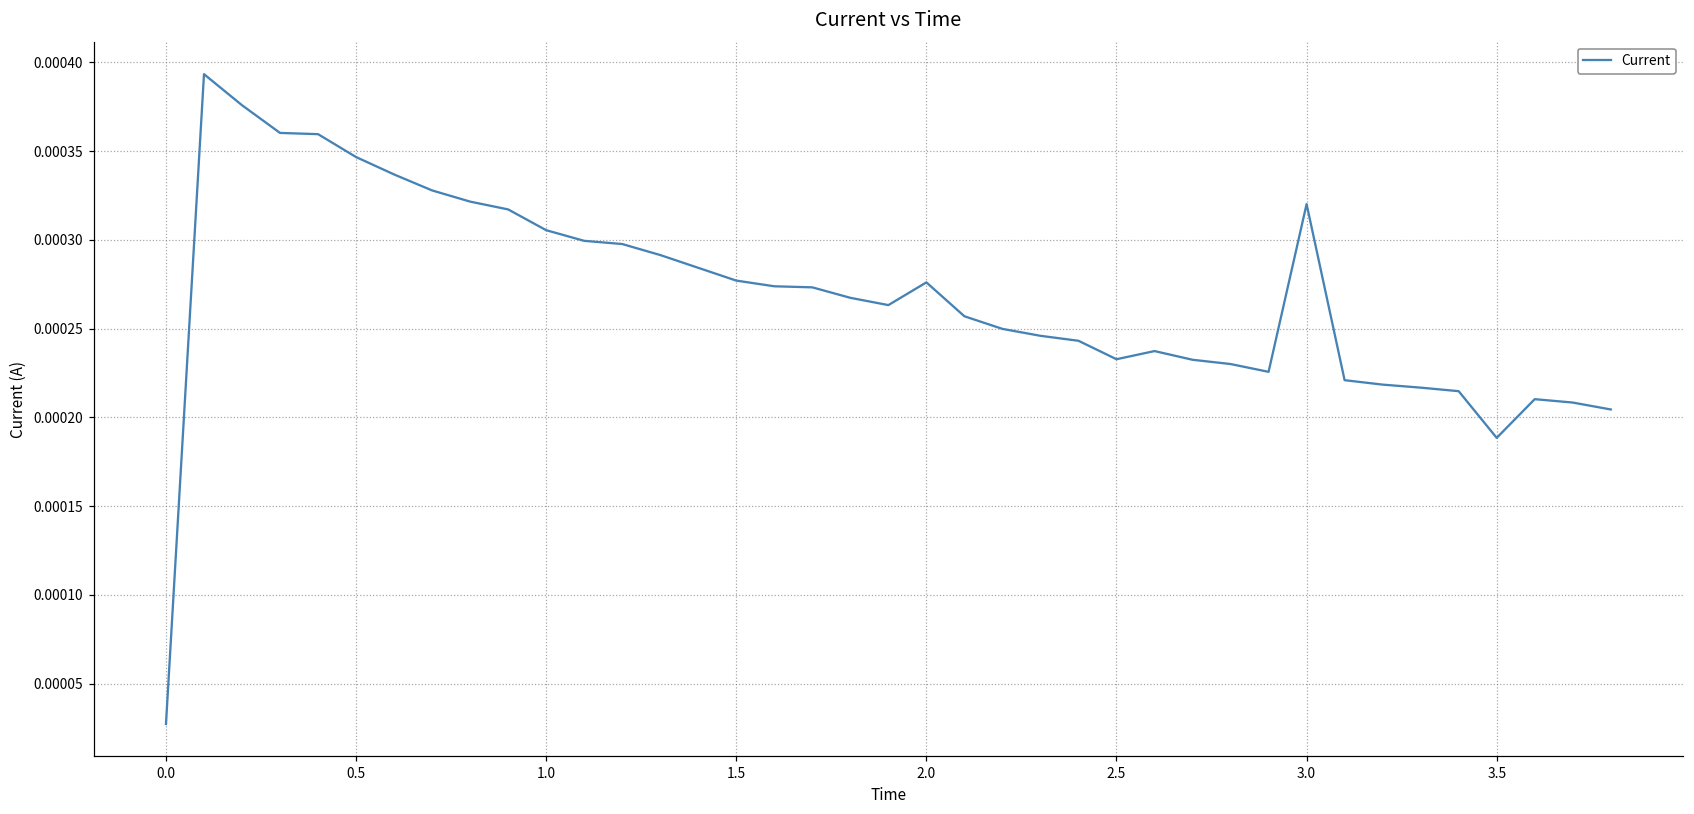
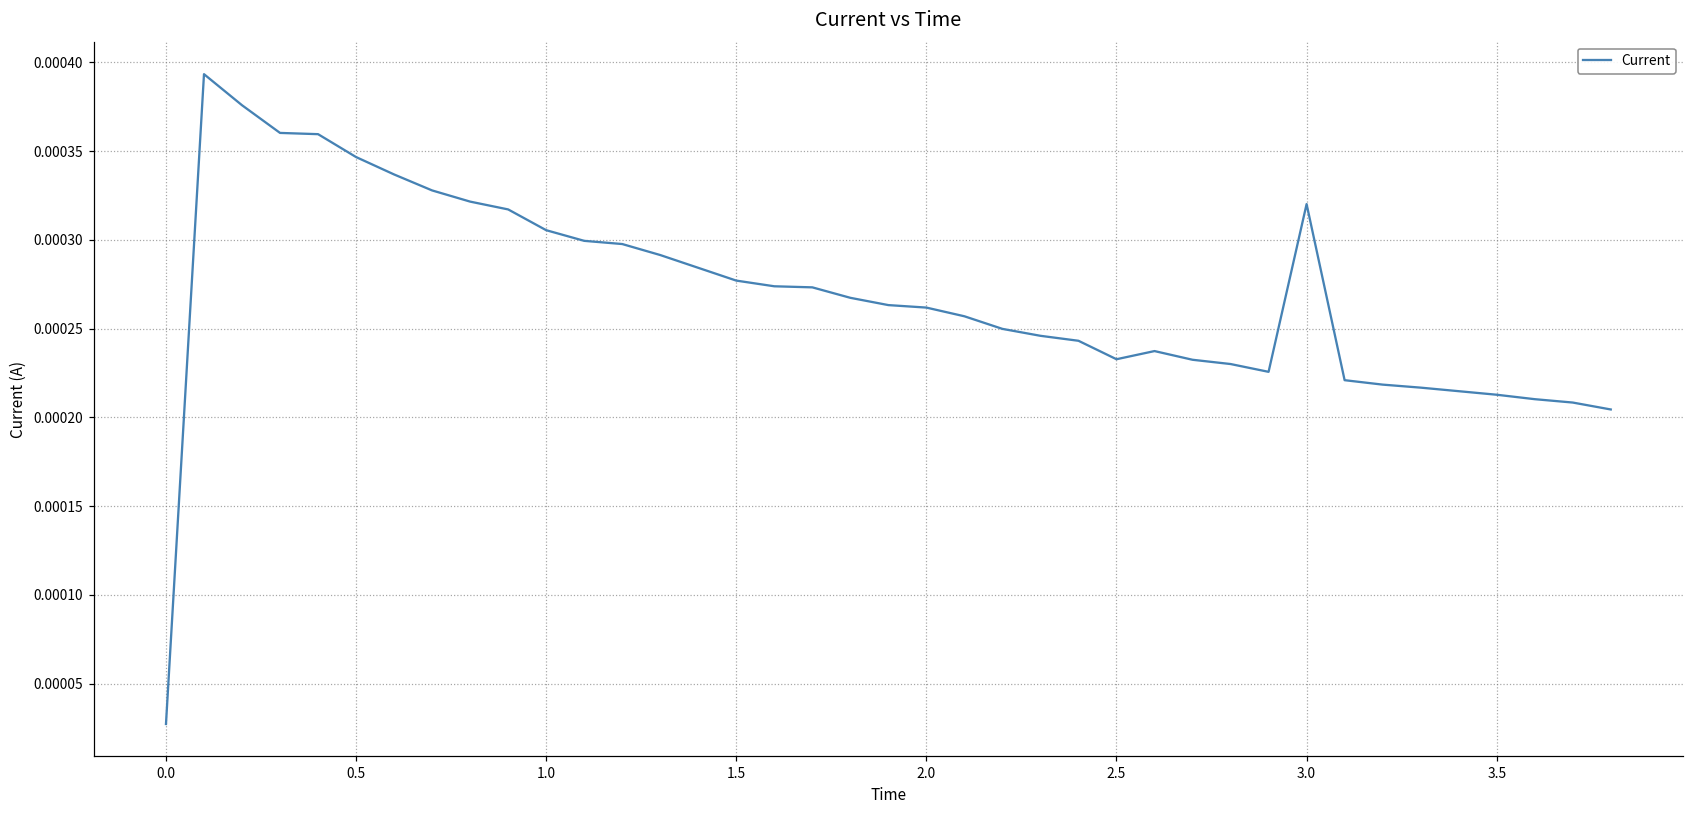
2.0: 0.000276 -> 0.000262
3.5: 0.000189 -> 0.000213
